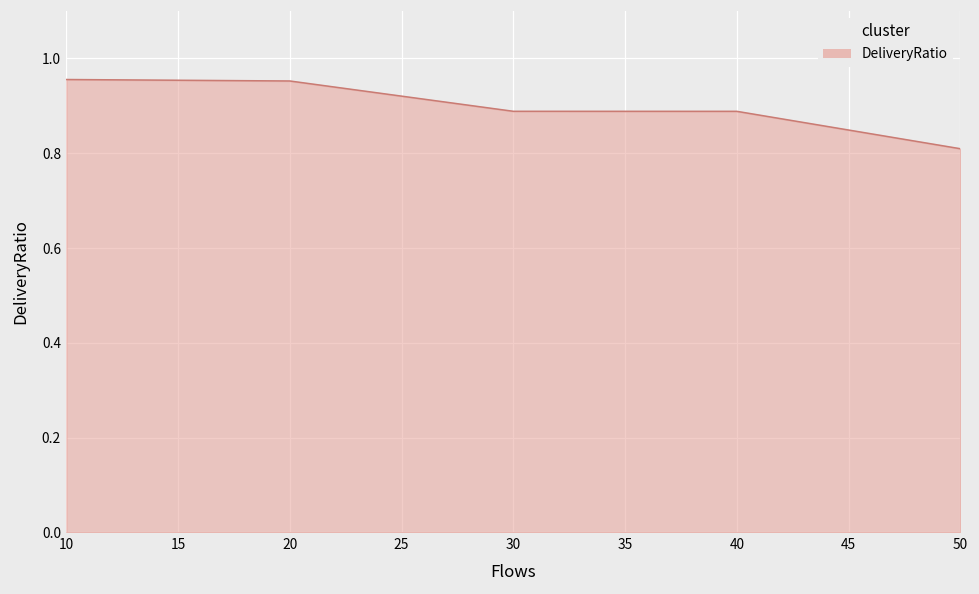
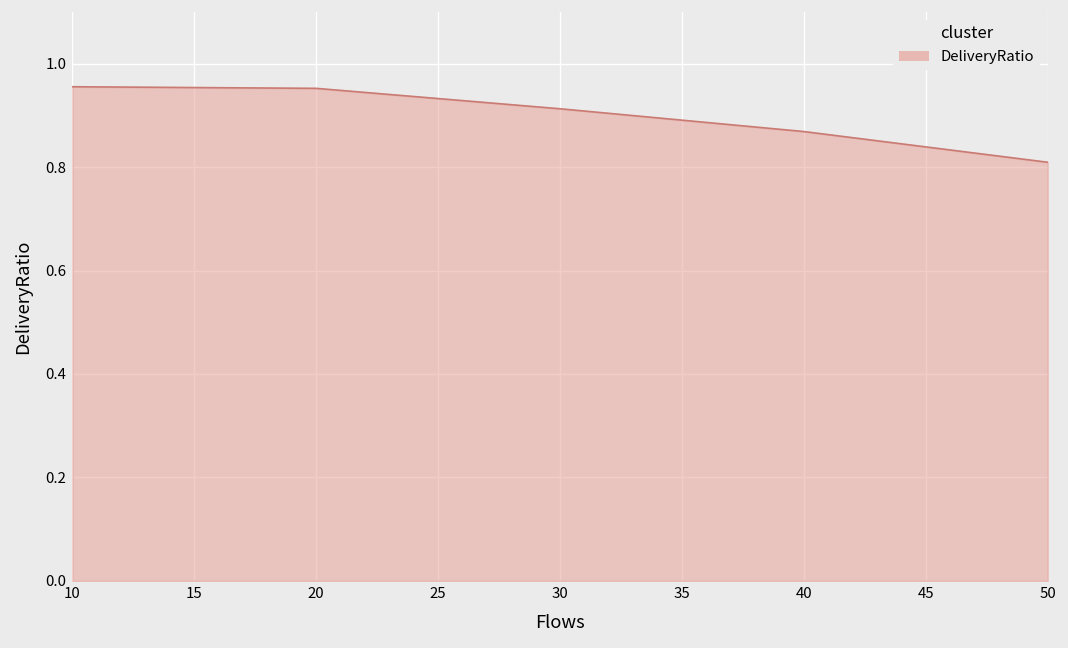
30: 0.89 -> 0.91
40: 0.89 -> 0.87
